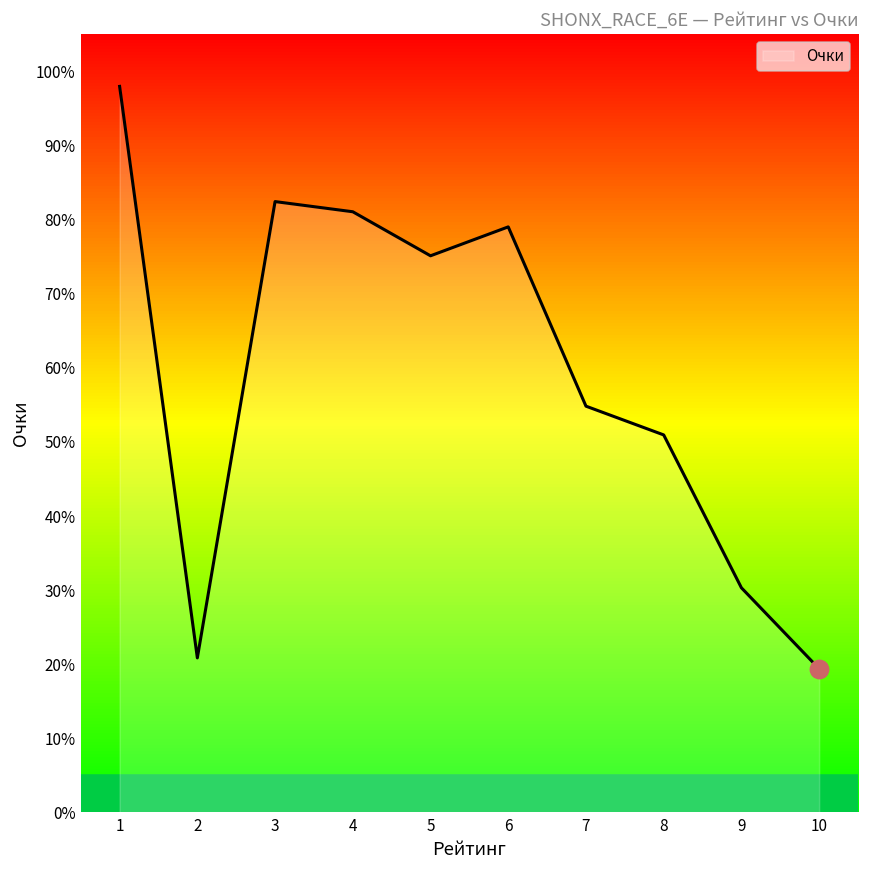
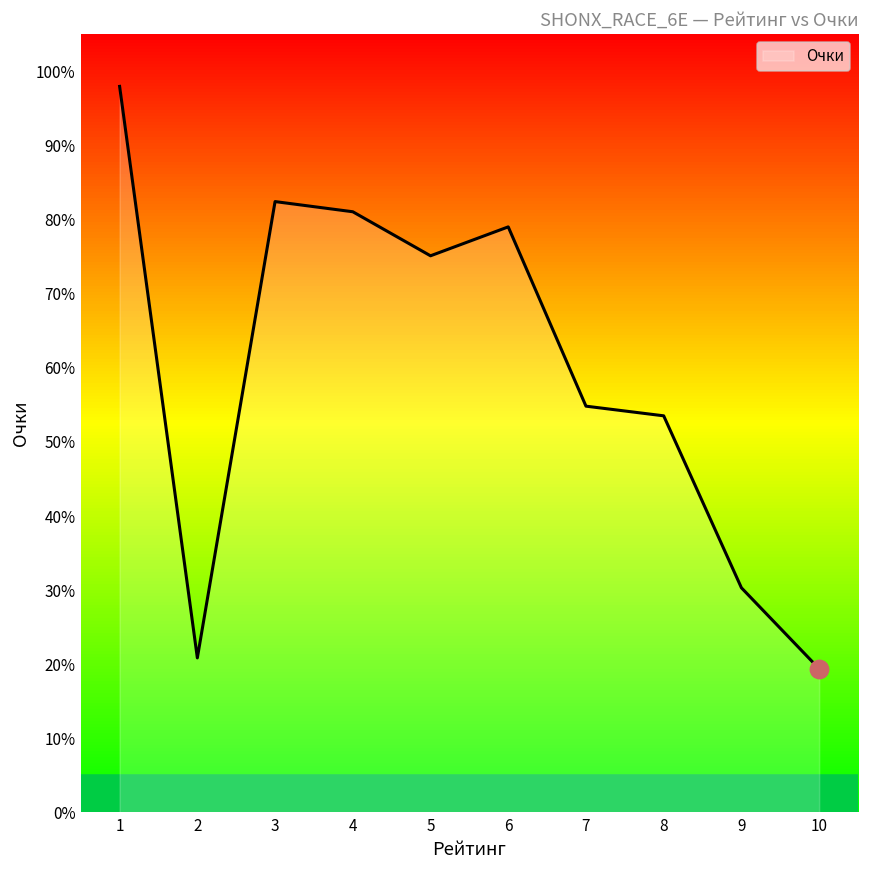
Очки, 8: 51% -> 54%
